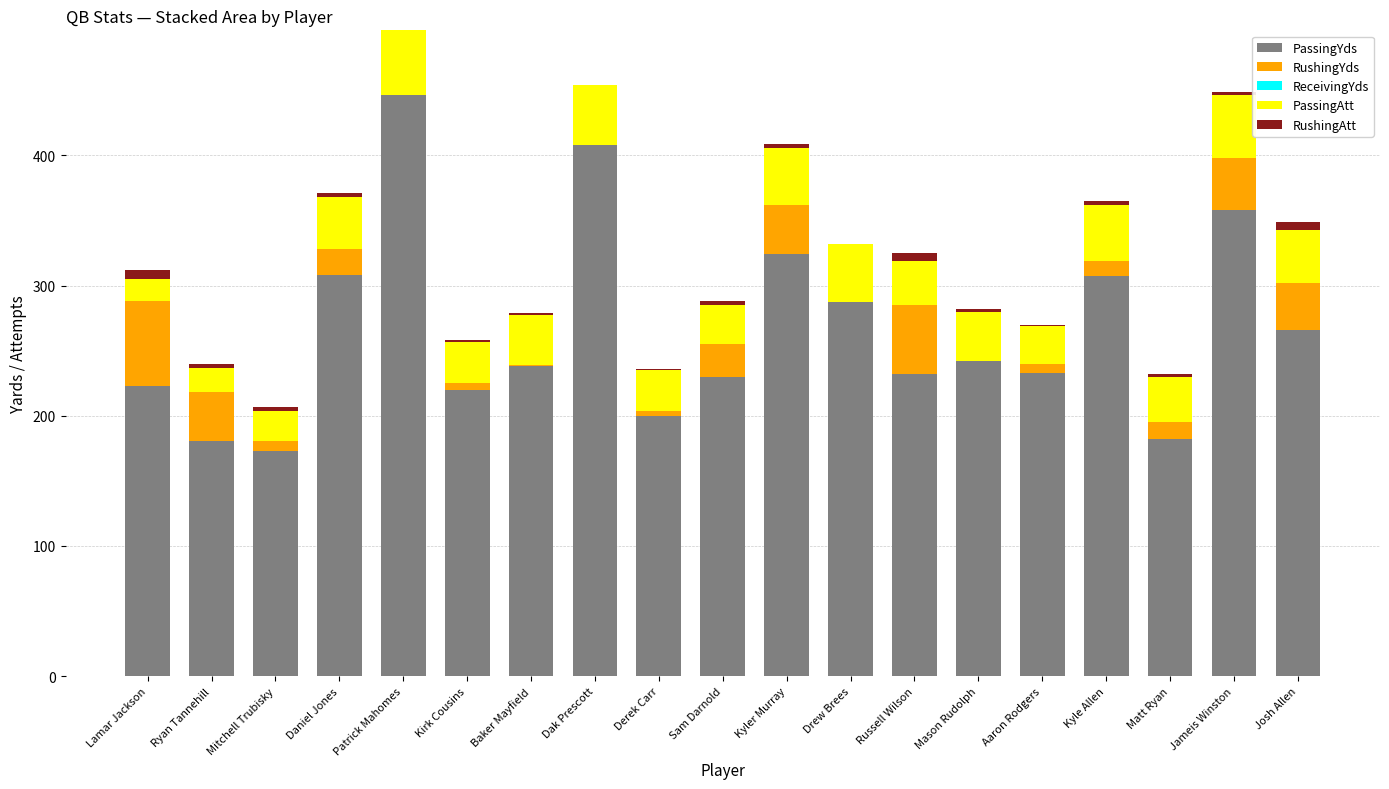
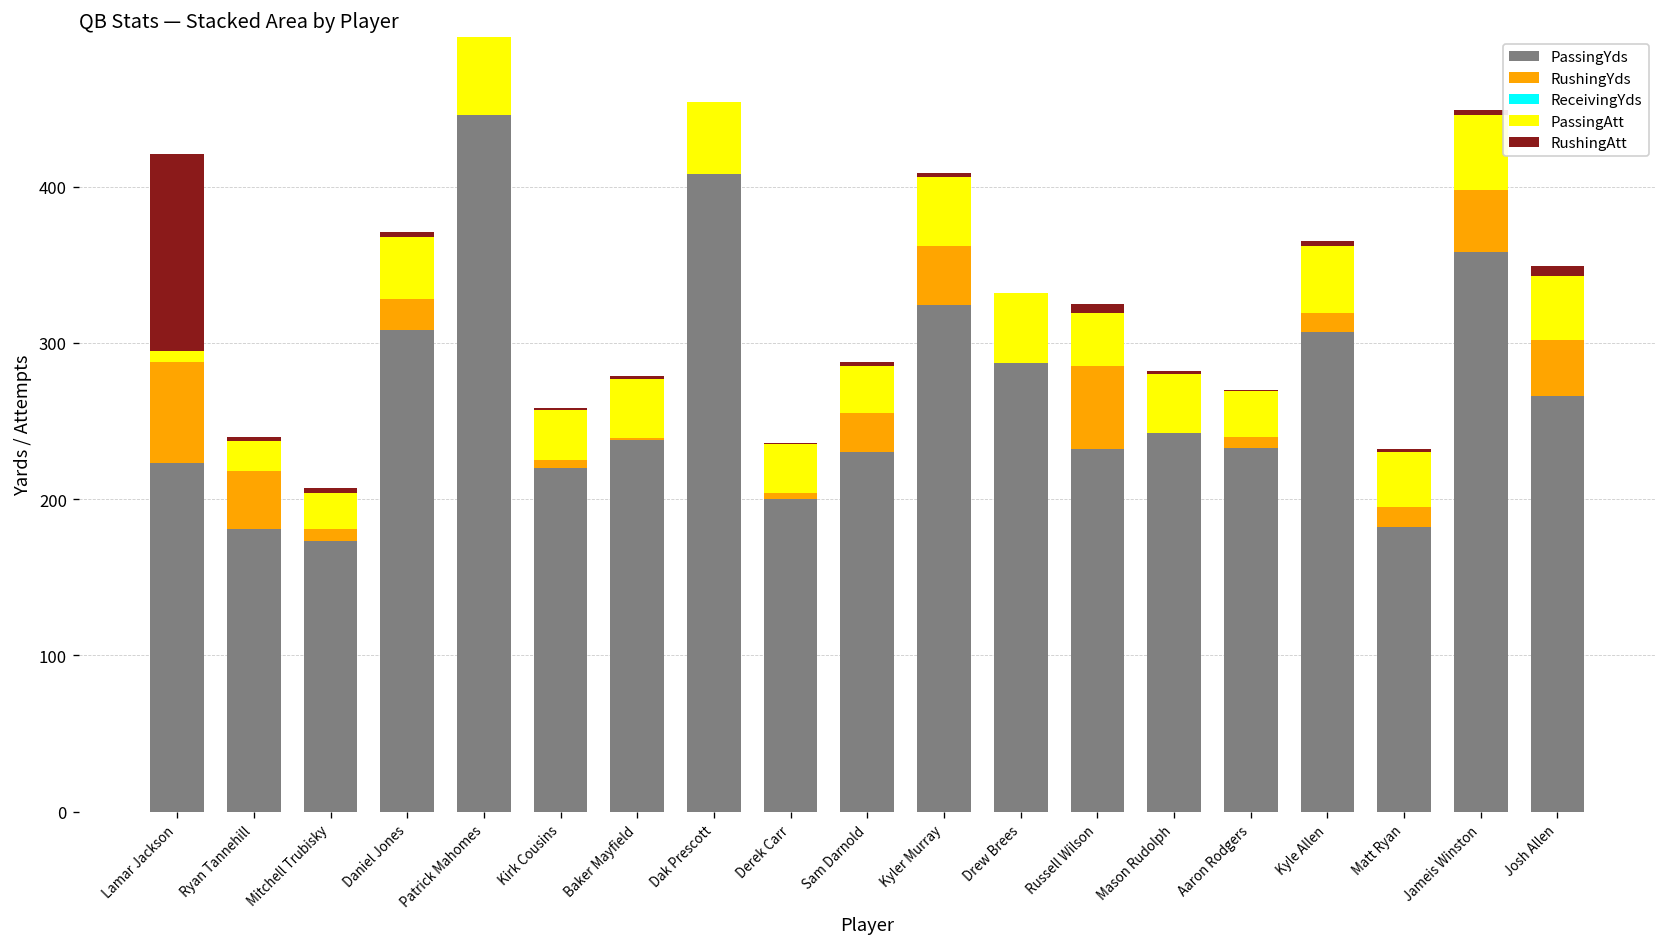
PassingAtt, Lamar Jackson: 17 -> 7
RushingAtt, Lamar Jackson: 7 -> 126
